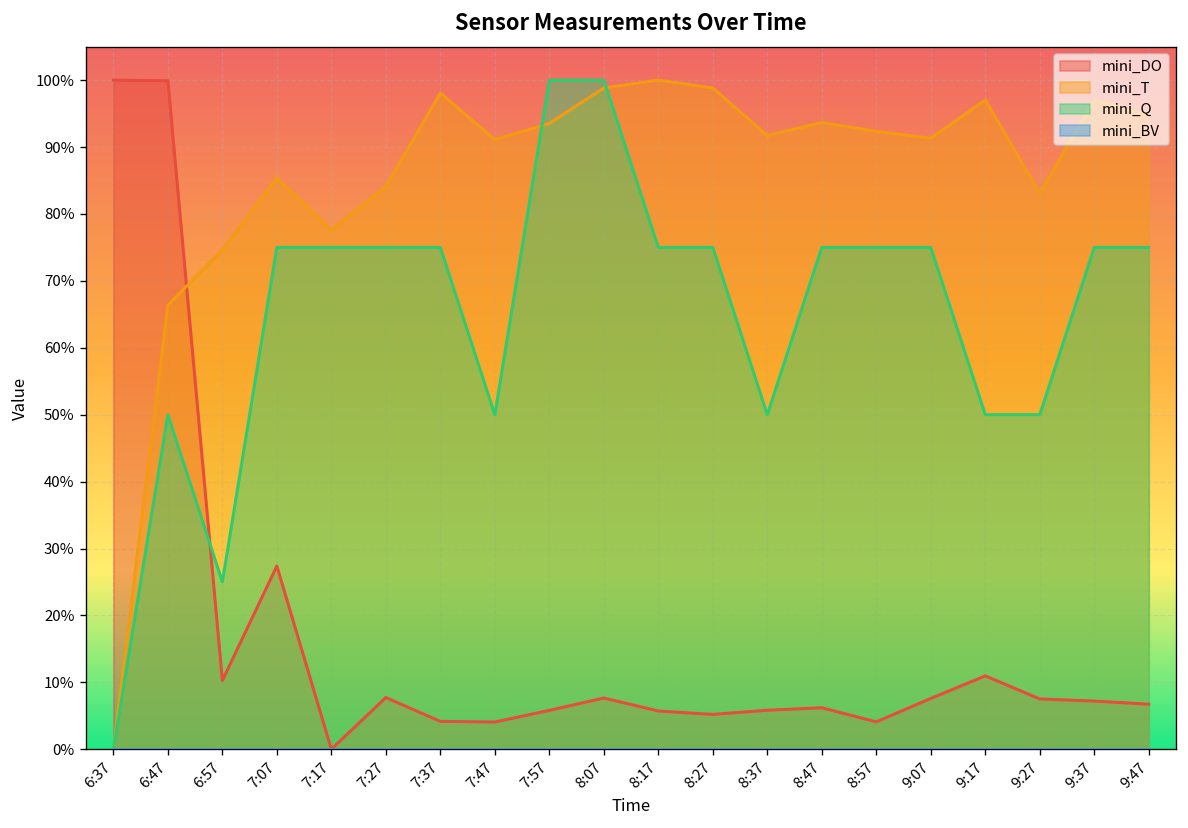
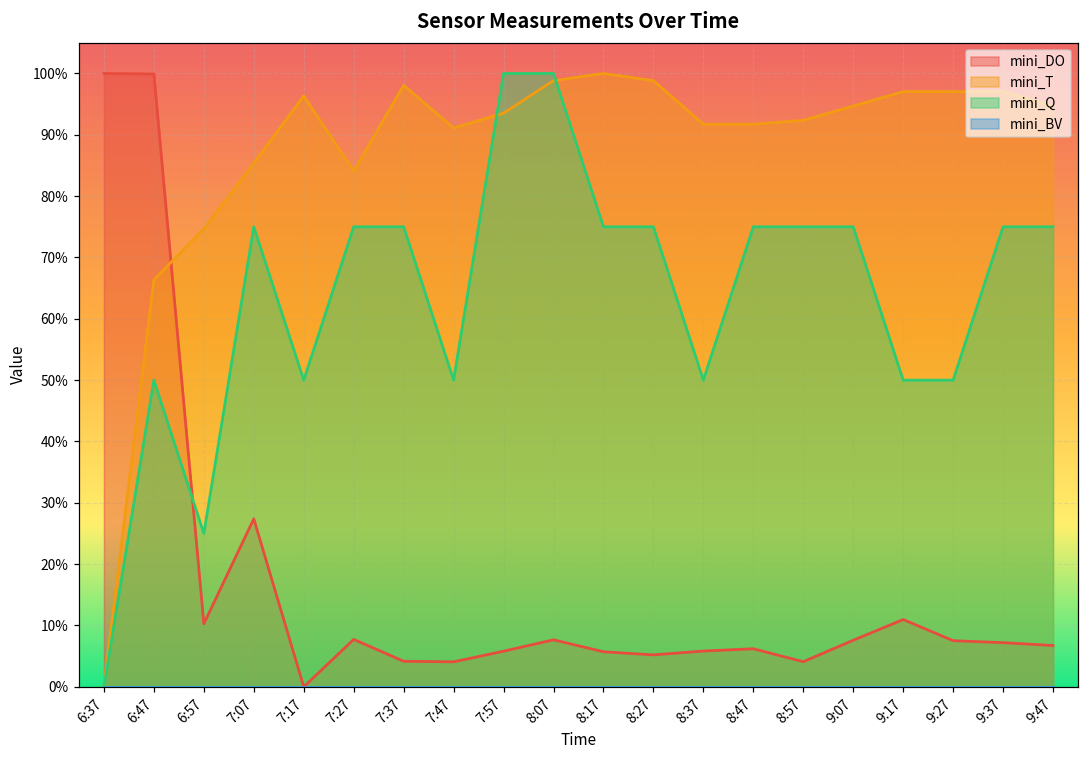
mini_T, 7:17: 78% -> 96%
mini_Q, 7:17: 75% -> 50%
mini_T, 8:47: 94% -> 92%
mini_T, 9:07: 91% -> 95%
mini_T, 9:27: 83% -> 97%
